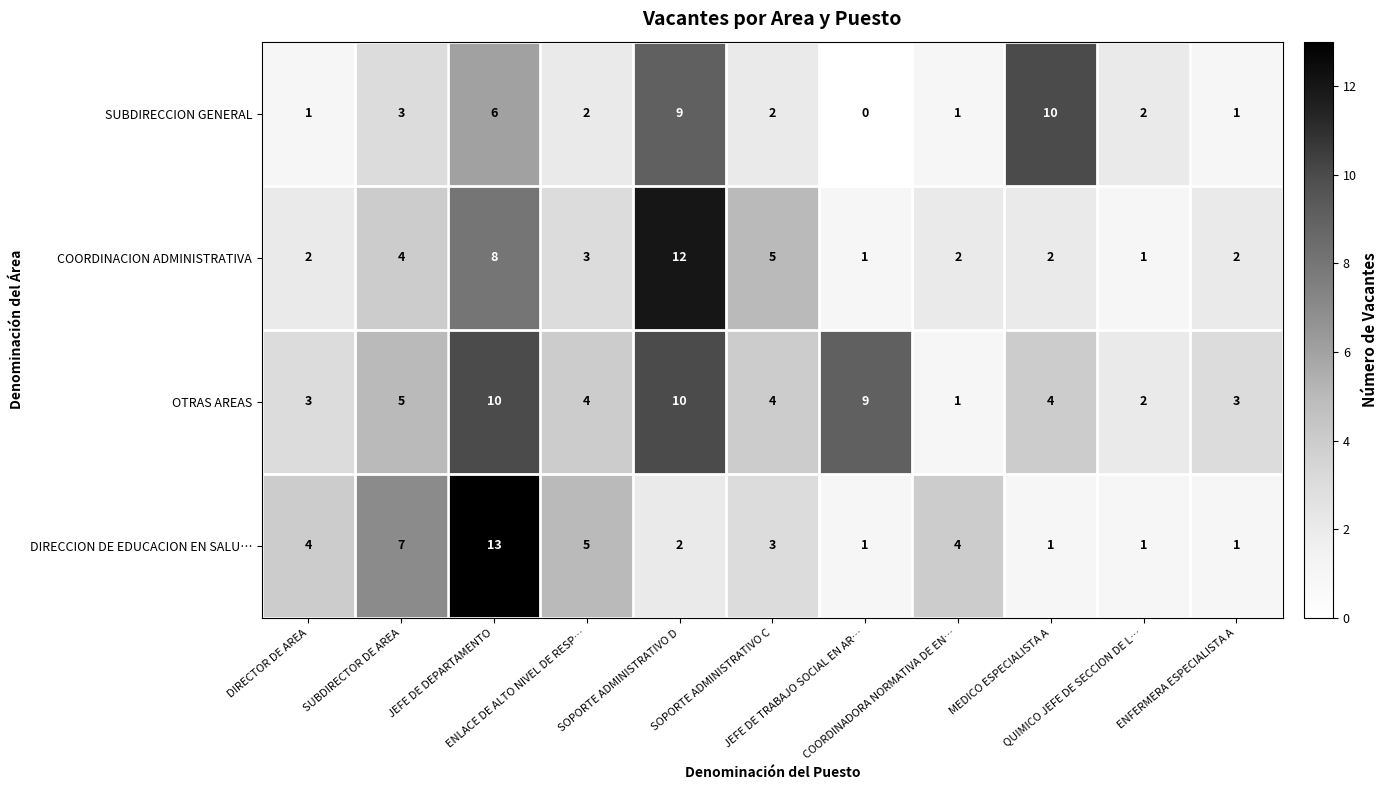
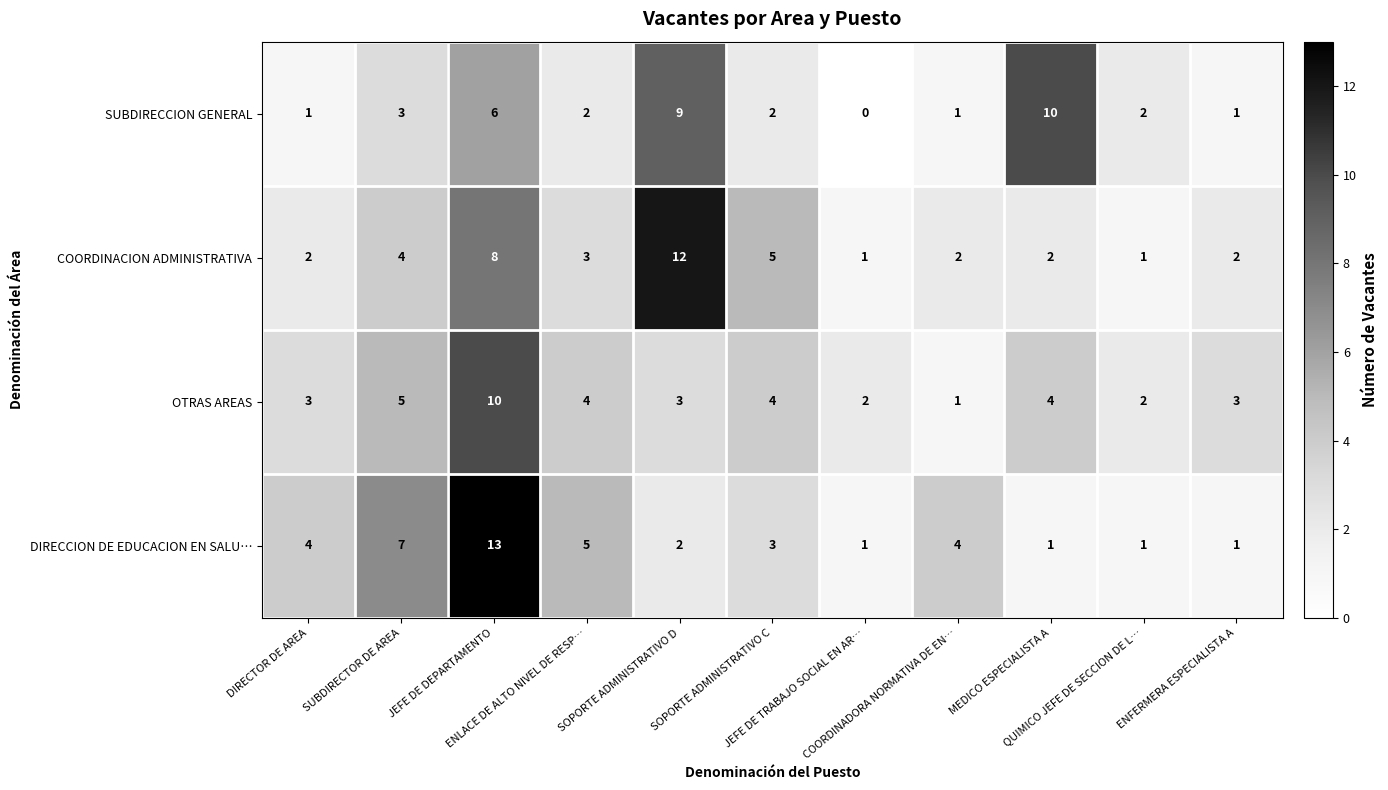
OTRAS AREAS, SOPORTE ADMINISTRATIVO D: 10 -> 3
OTRAS AREAS, JEFE DE TRABAJO SOCIAL EN AR…: 9 -> 2
